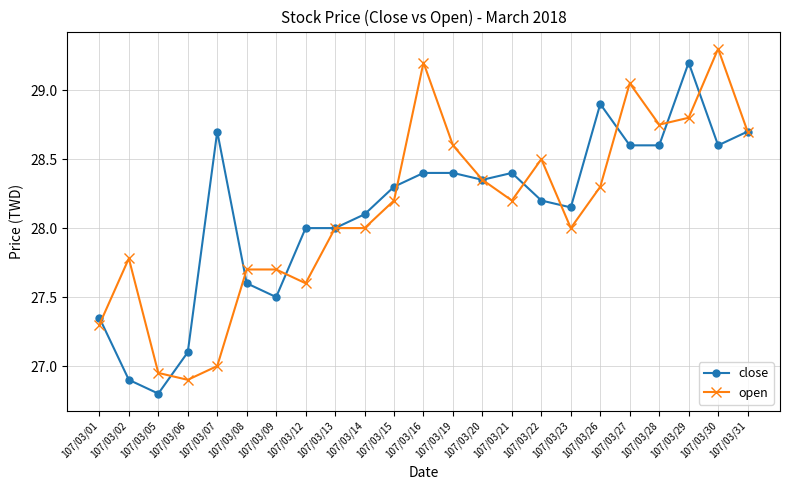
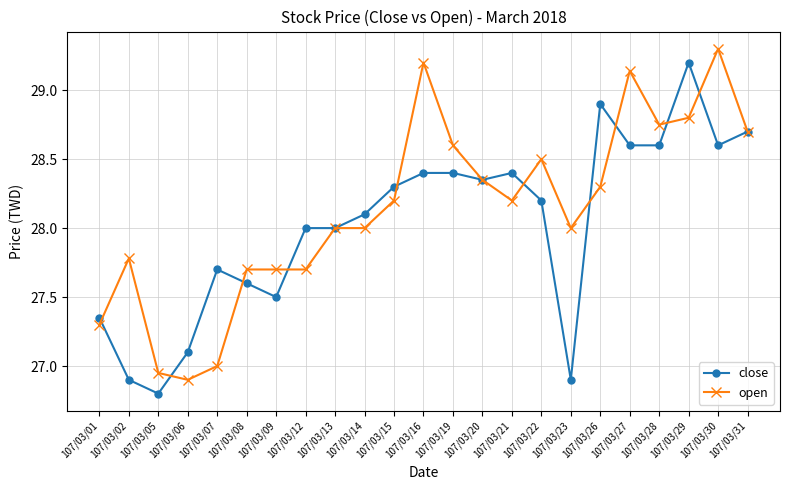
close, 107/03/07: 28.7 -> 27.7
open, 107/03/12: 27.6 -> 27.7
close, 107/03/23: 28.15 -> 26.90
open, 107/03/27: 29.05 -> 29.14
